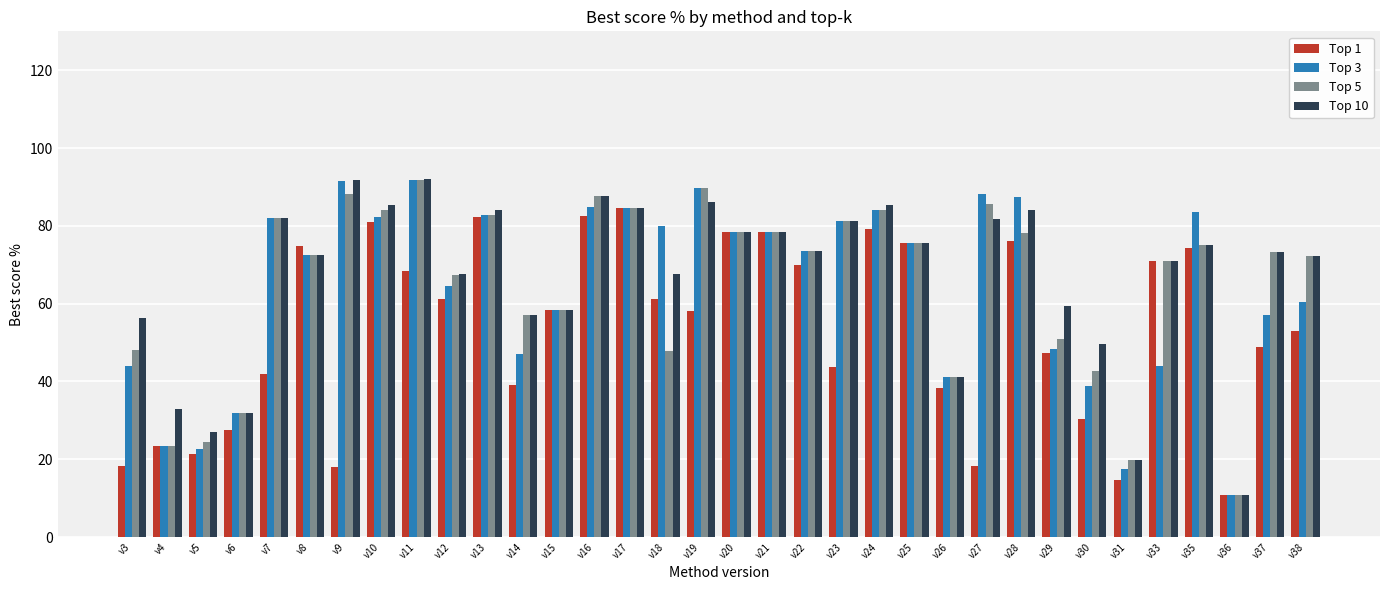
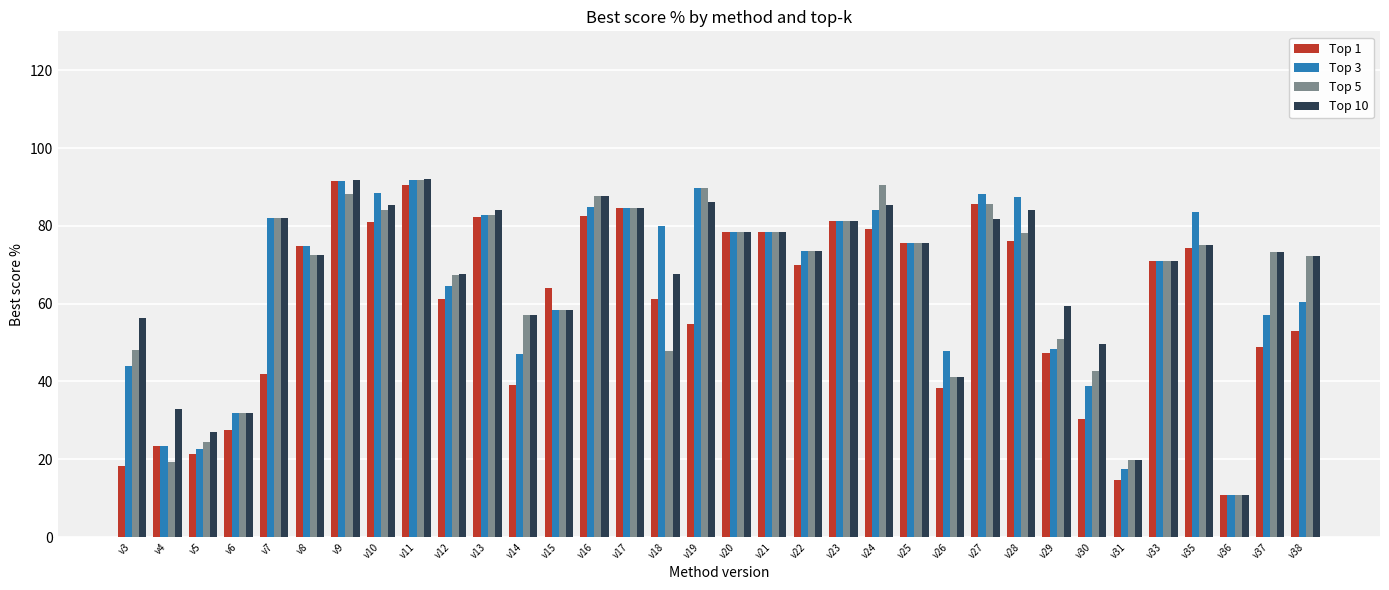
Top 5, v4: 23 -> 19
Top 3, v8: 73 -> 75
Top 1, v9: 18 -> 92
Top 3, v10: 82 -> 88
Top 1, v11: 68 -> 90
Top 1, v15: 58 -> 64
Top 1, v19: 58 -> 55
Top 1, v23: 44 -> 81
Top 5, v24: 84 -> 91
Top 3, v26: 41 -> 48
Top 1, v27: 18 -> 86
Top 3, v33: 44 -> 71
